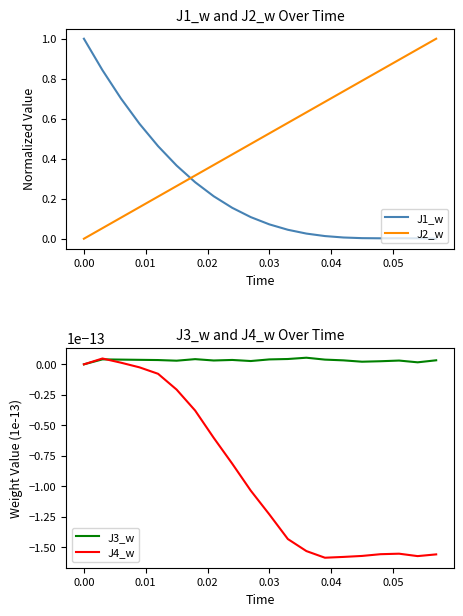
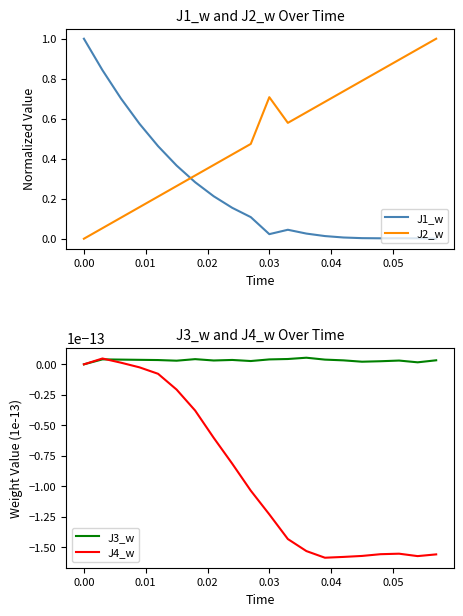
J1_w and J2_w Over Time, J1_w, 0.03: 0.07 -> 0.02
J1_w and J2_w Over Time, J2_w, 0.03: 0.53 -> 0.71
